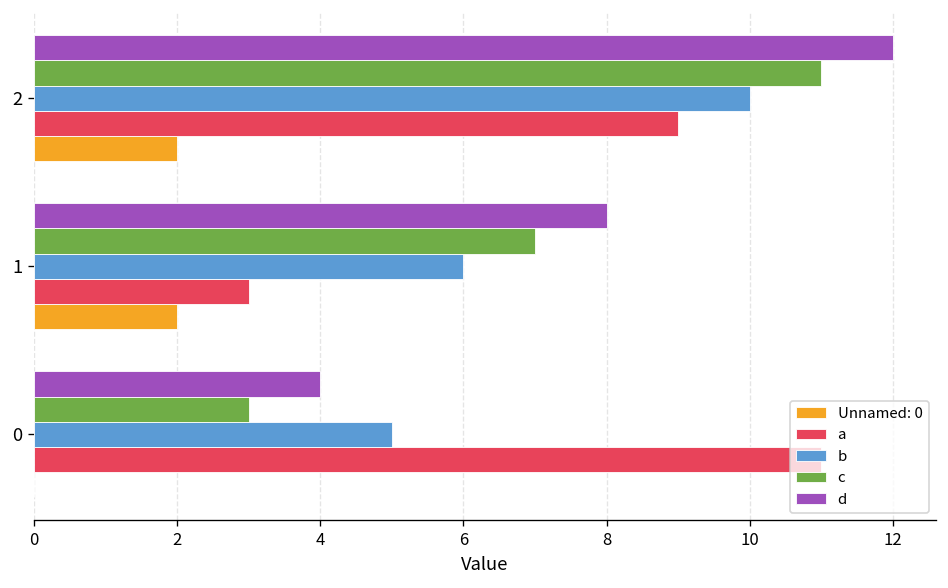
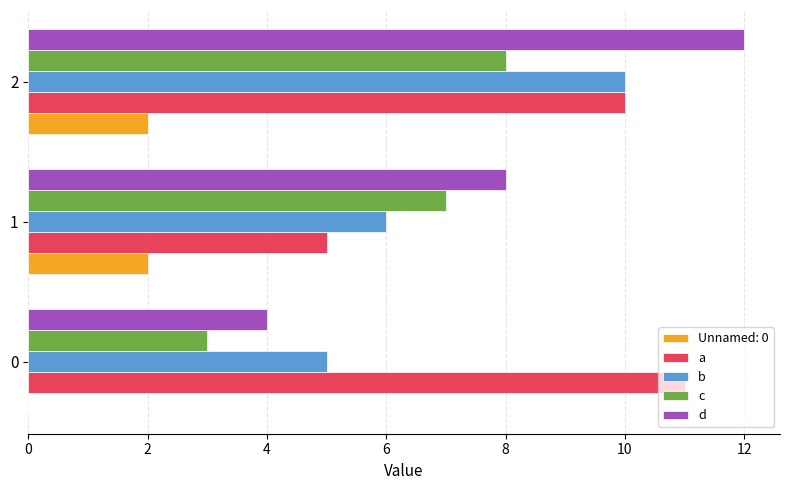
c, 2: 11 -> 8
a, 2: 9 -> 10
a, 1: 3 -> 5
